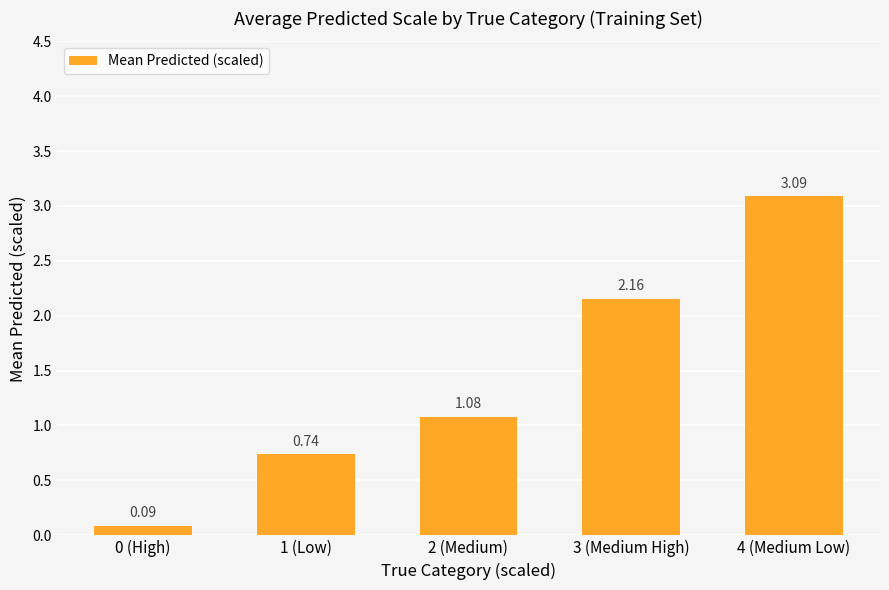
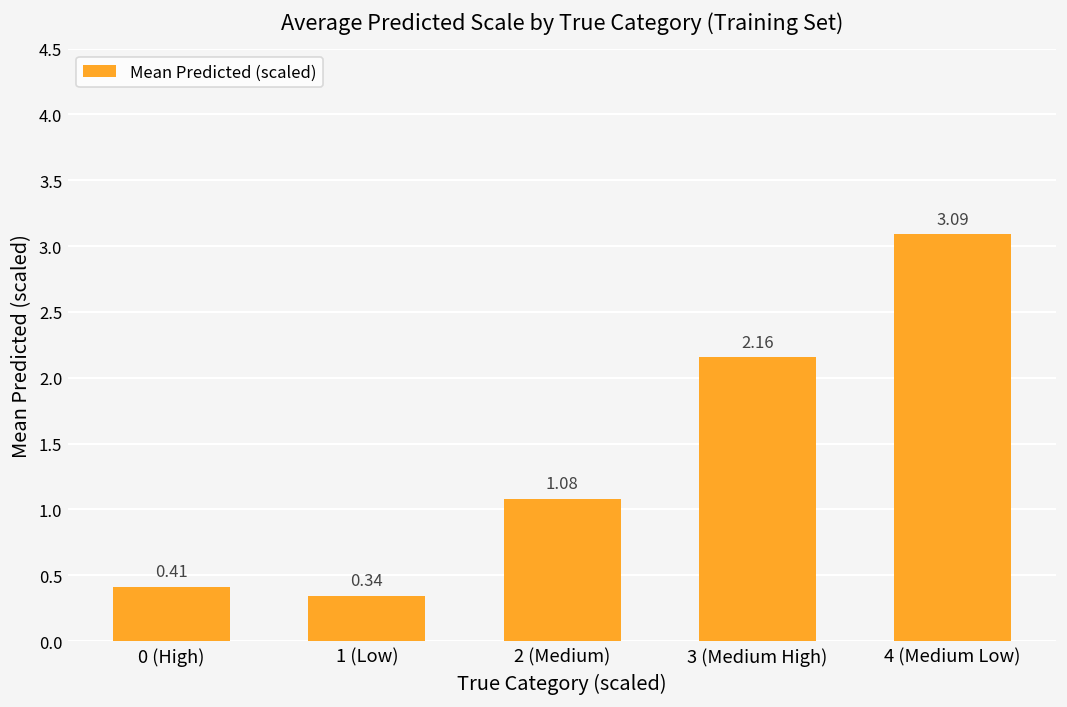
0 (High): 0.09 -> 0.41
1 (Low): 0.74 -> 0.34
